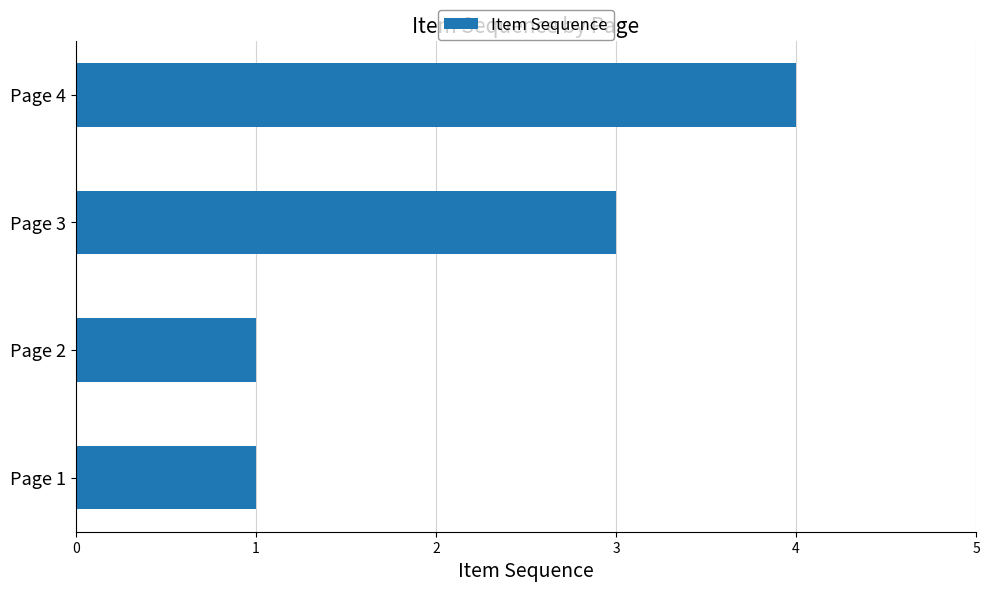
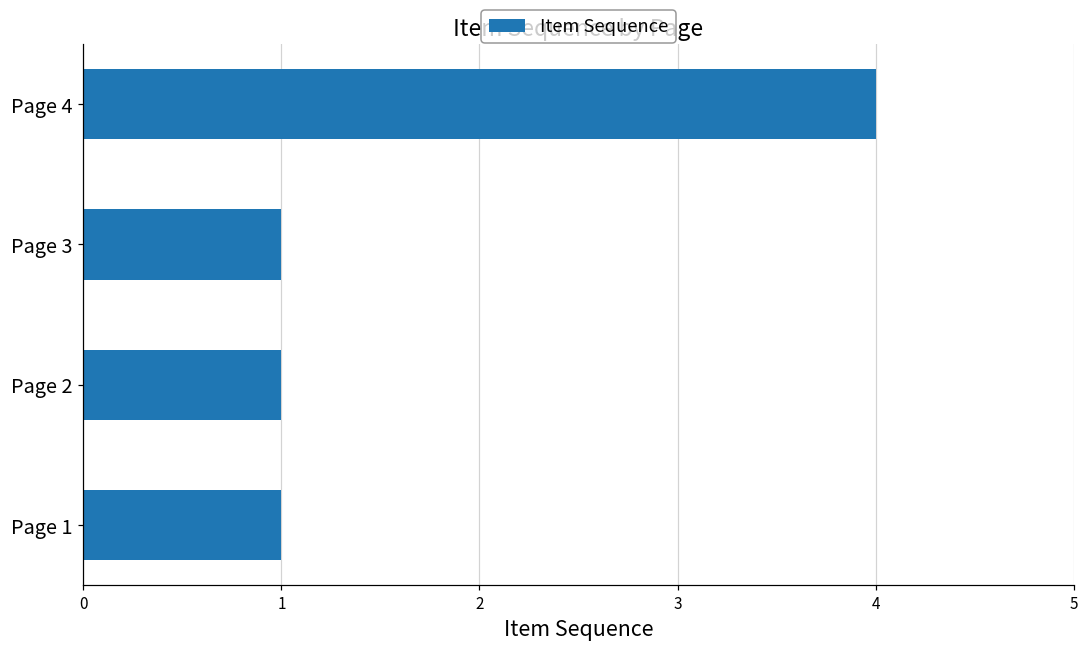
Page 3: 3 -> 1
